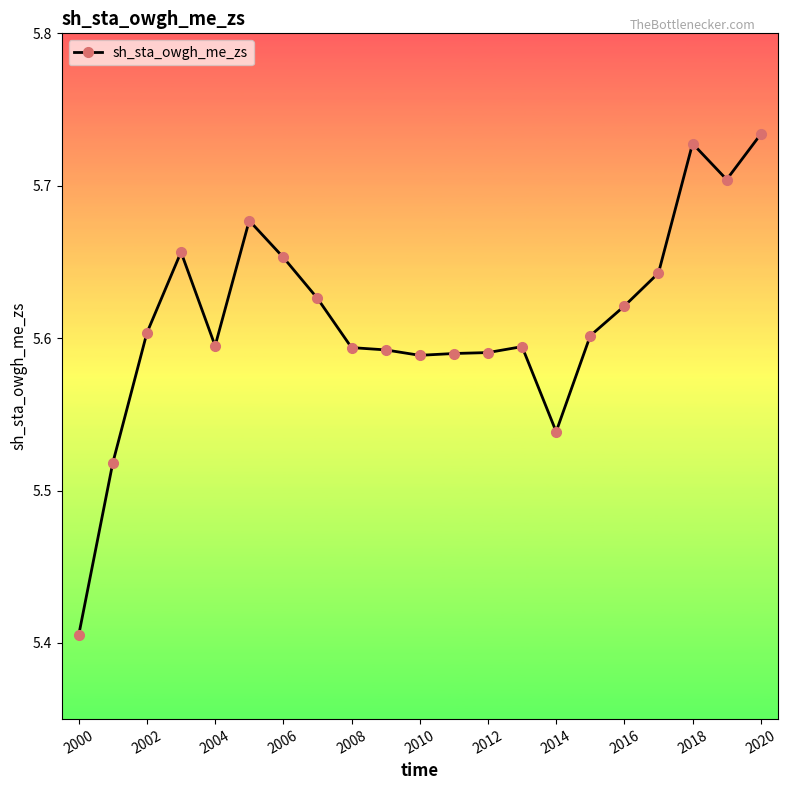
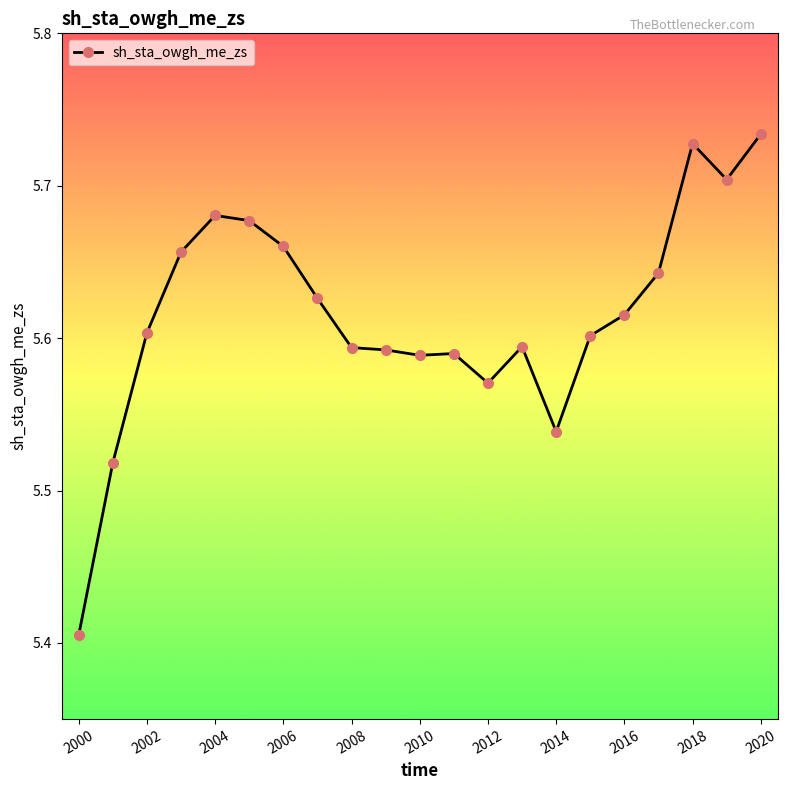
2004: 5.595 -> 5.681
2006: 5.653 -> 5.660
2012: 5.591 -> 5.570
2016: 5.621 -> 5.615
